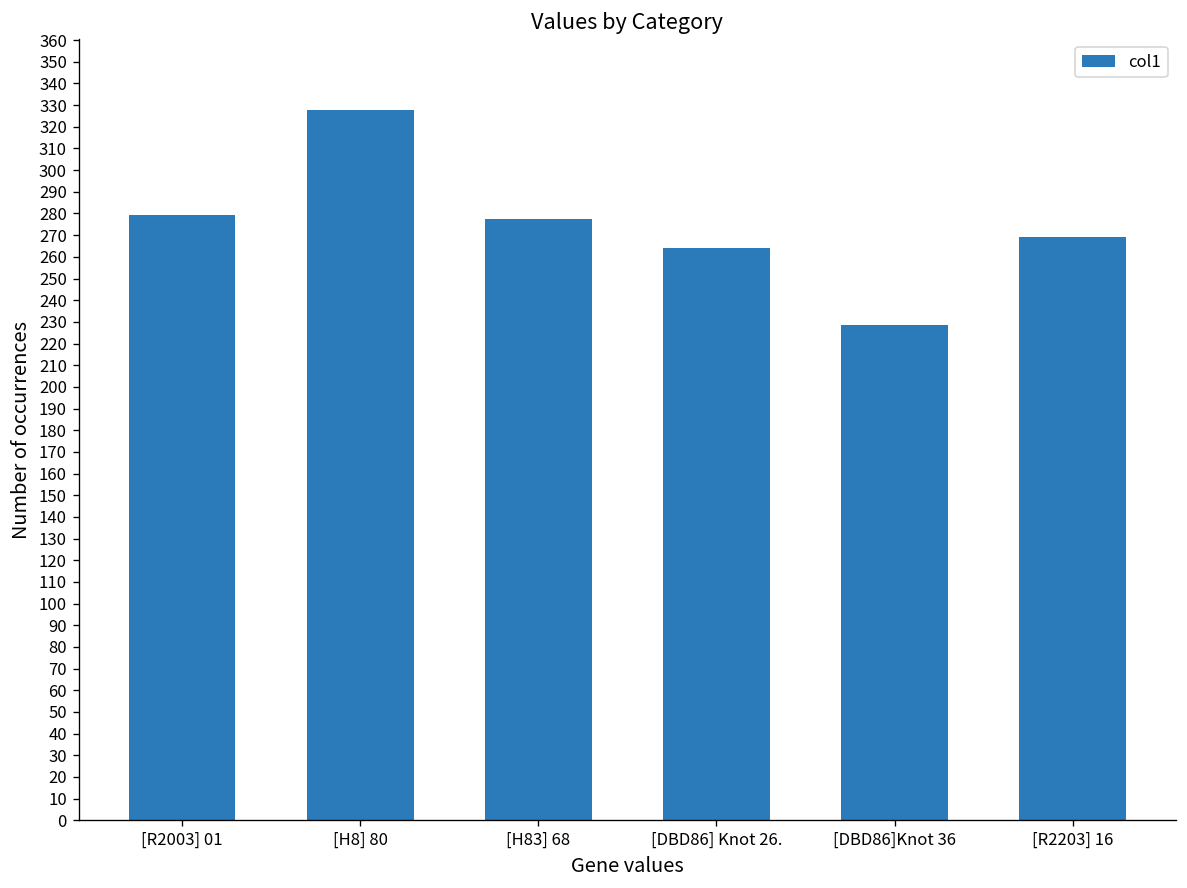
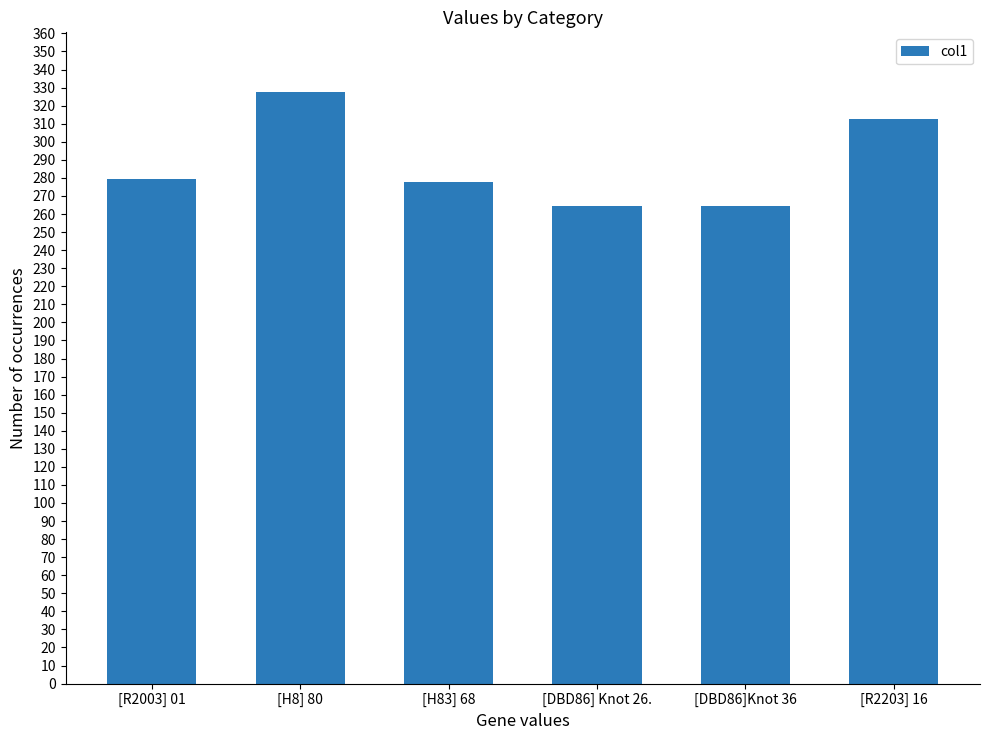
[DBD86]Knot 36: 228 -> 264
[R2203] 16: 269 -> 312
